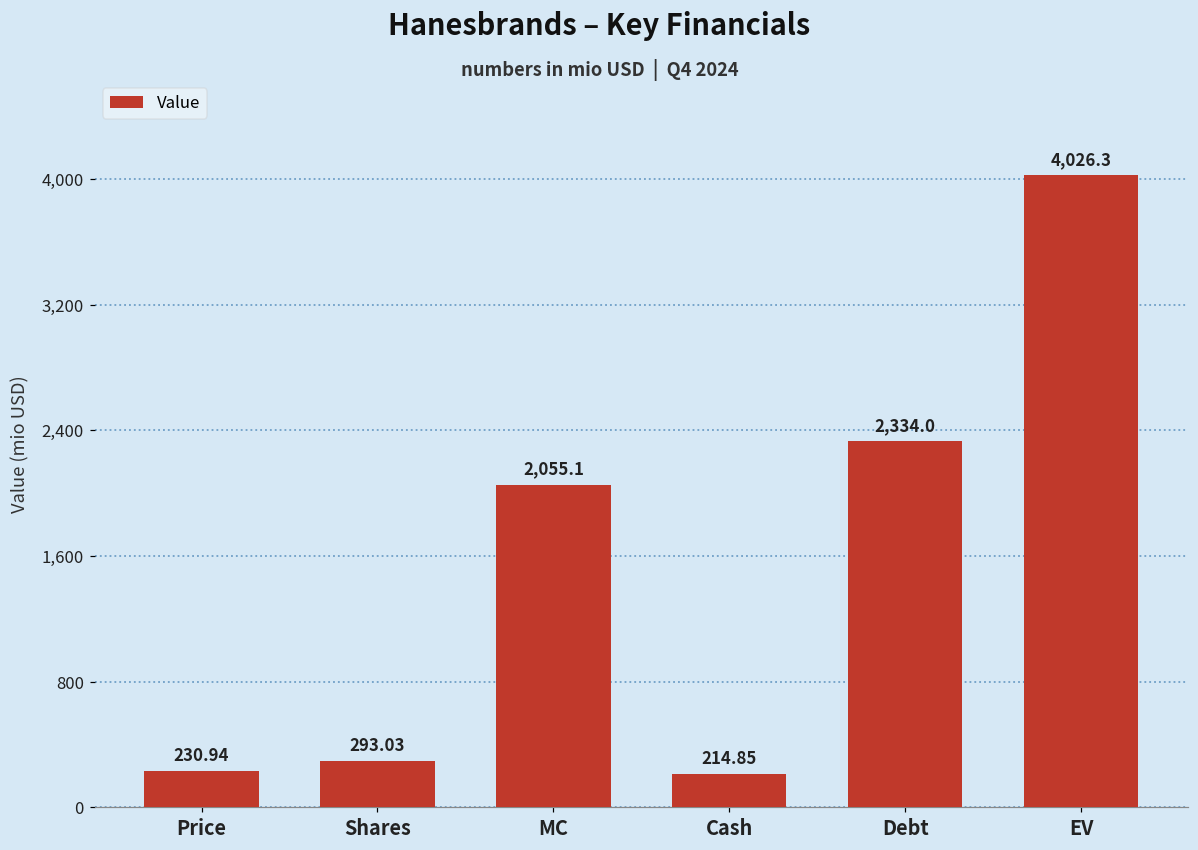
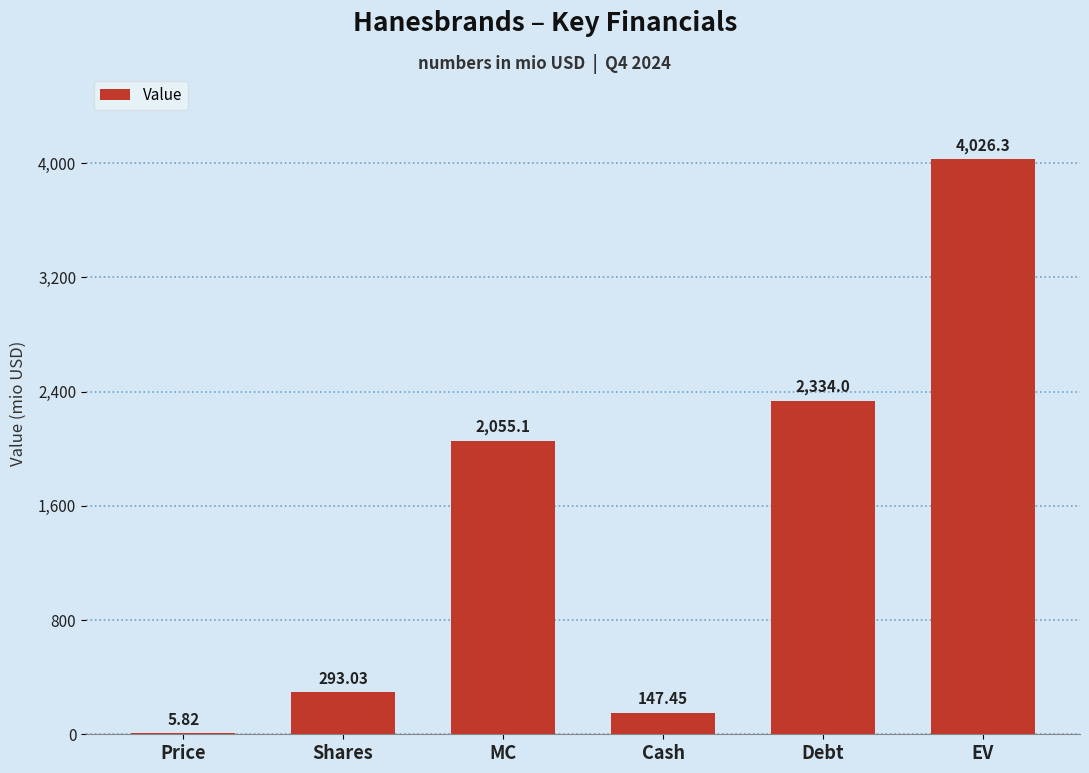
Price: 230.94 -> 5.82
Cash: 214.85 -> 147.45
